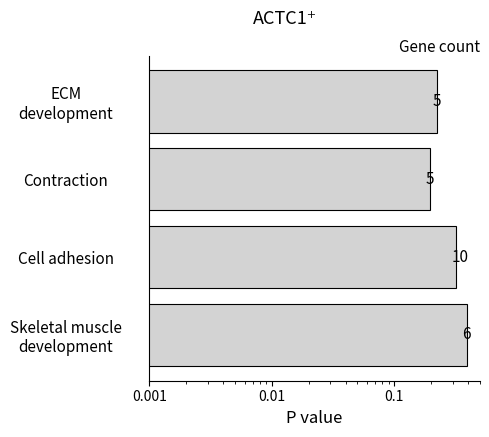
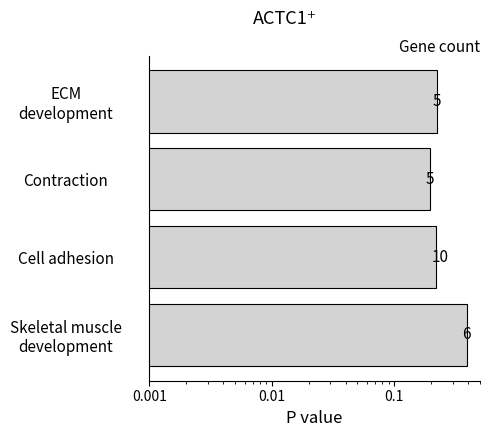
Cell adhesion: 0.32 -> 0.22
